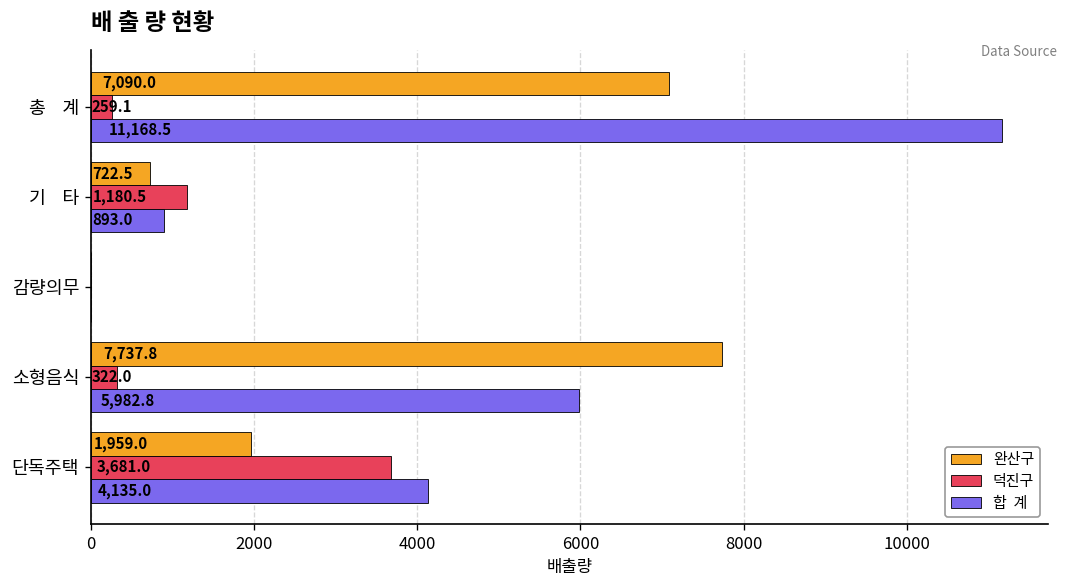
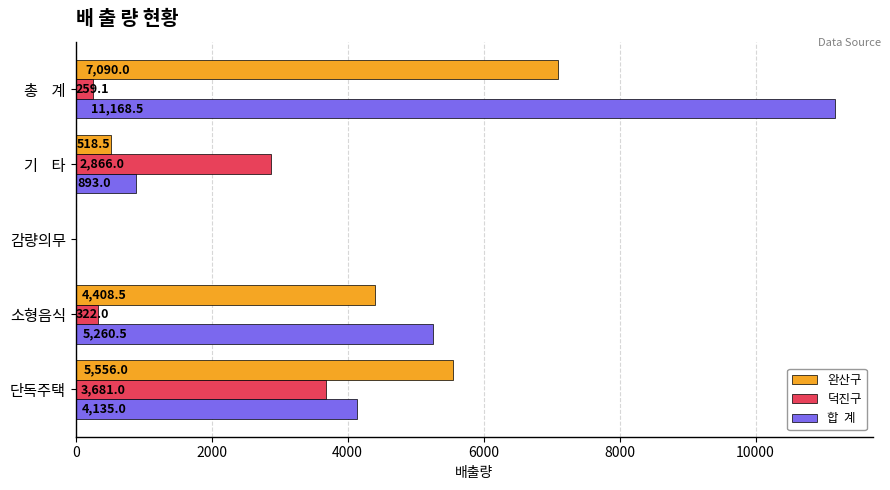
완산구, 기 타: 722.5 -> 518.5
덕진구, 기 타: 1,180.5 -> 2,866.0
완산구, 소형음식: 7,737.8 -> 4,408.5
합 계, 소형음식: 5,982.8 -> 5,260.5
완산구, 단독주택: 1,959.0 -> 5,556.0
